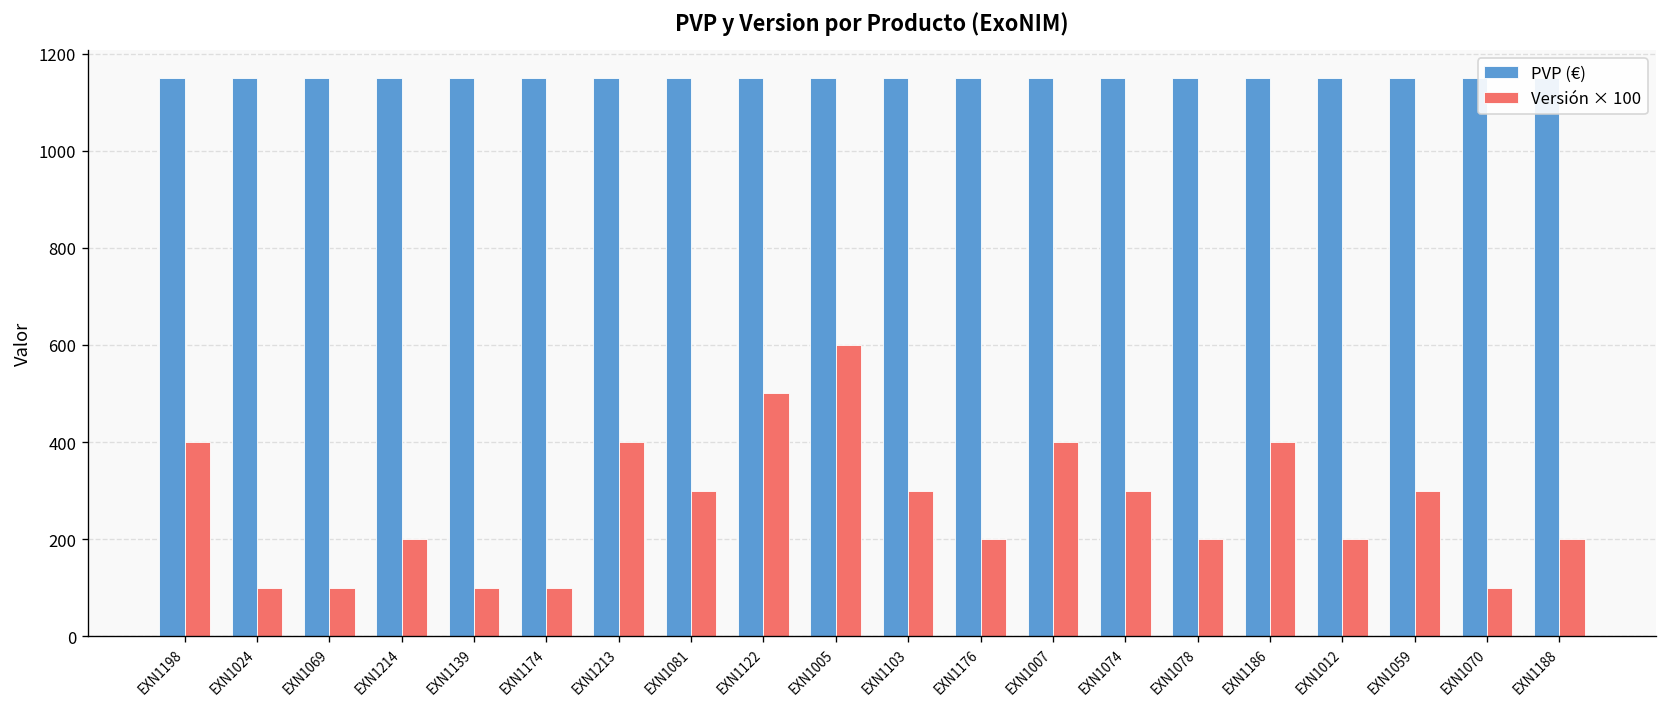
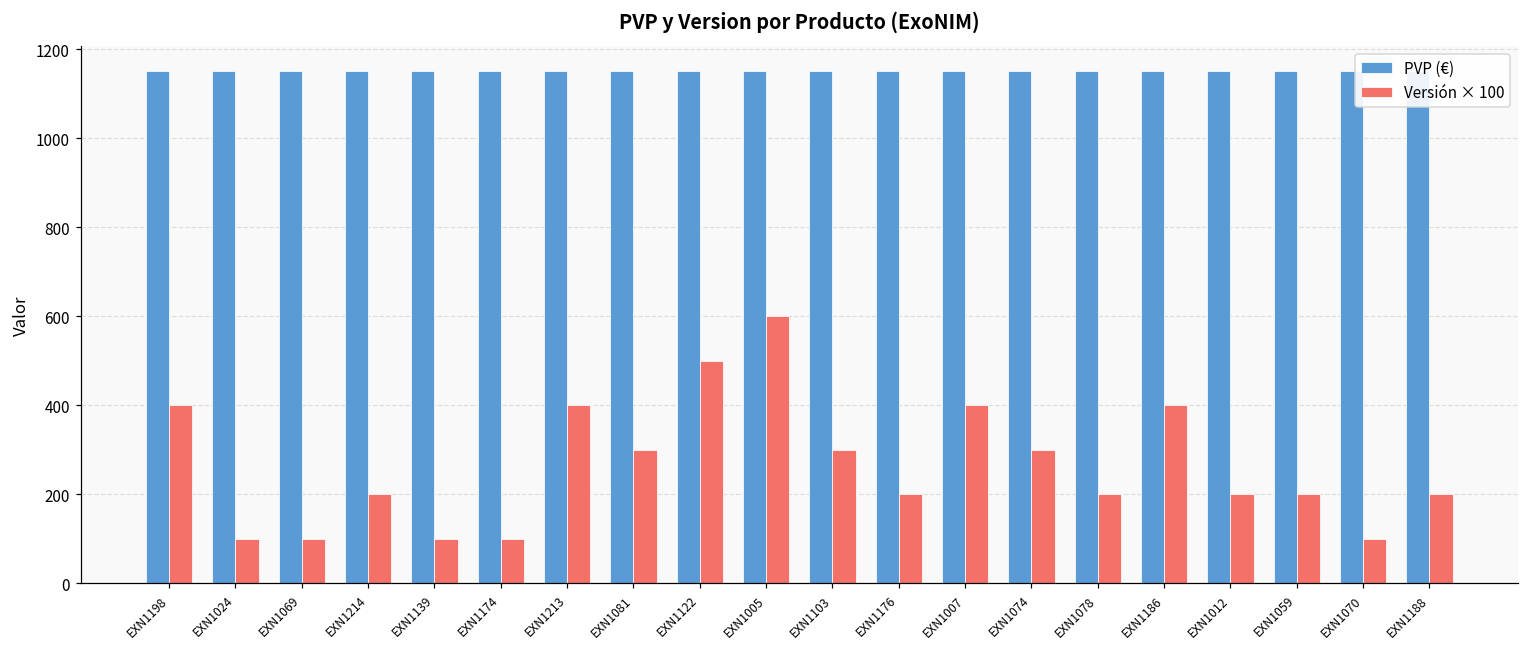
Versión × 100, EXN1059: 300 -> 200
